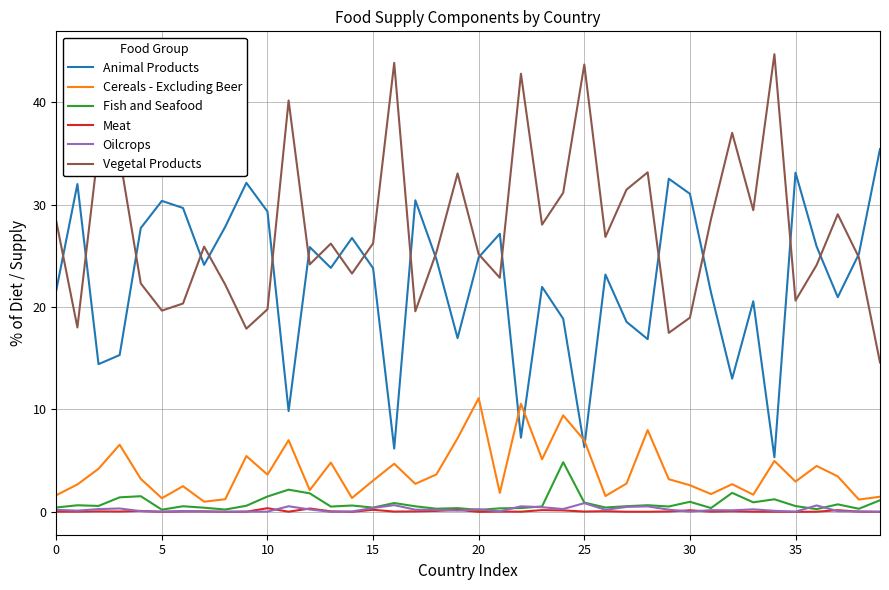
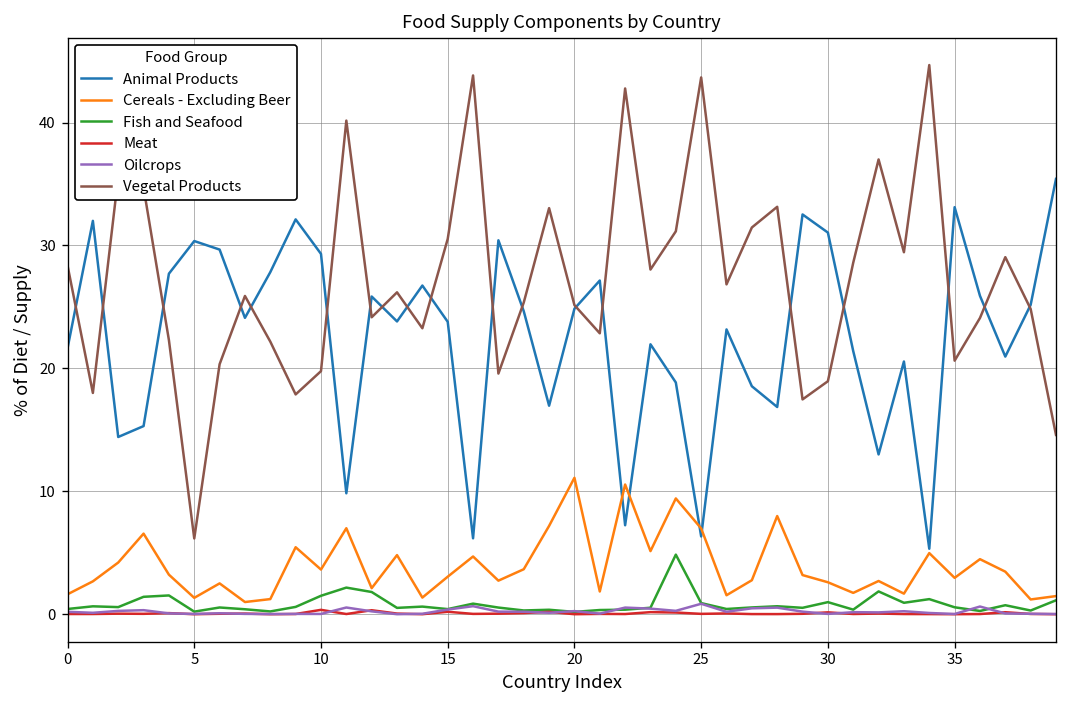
Vegetal Products, 5: 19.6 -> 6.2
Vegetal Products, 15: 26.2 -> 30.5
